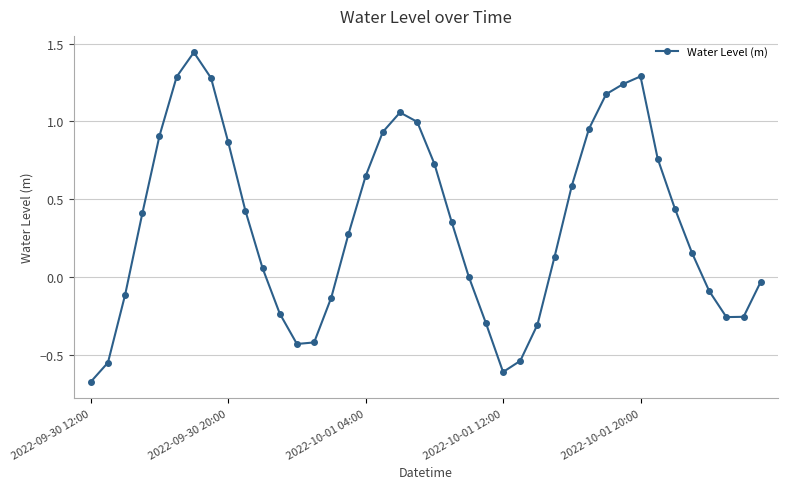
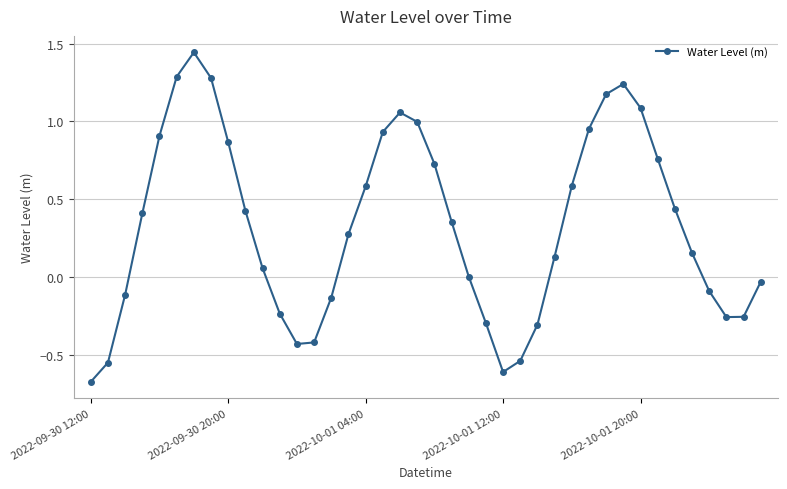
2022-10-01 04:00: 0.65 -> 0.58
2022-10-01 20:00: 1.29 -> 1.09
